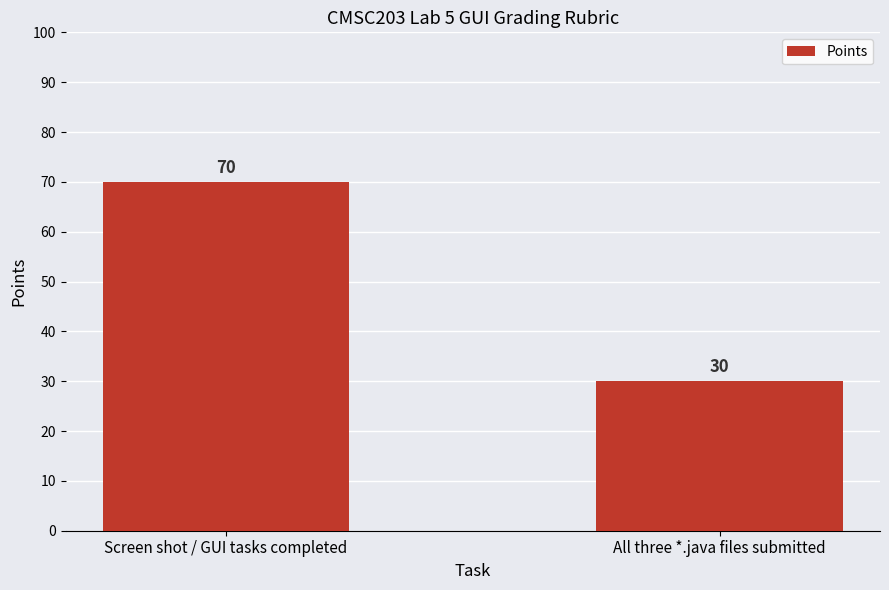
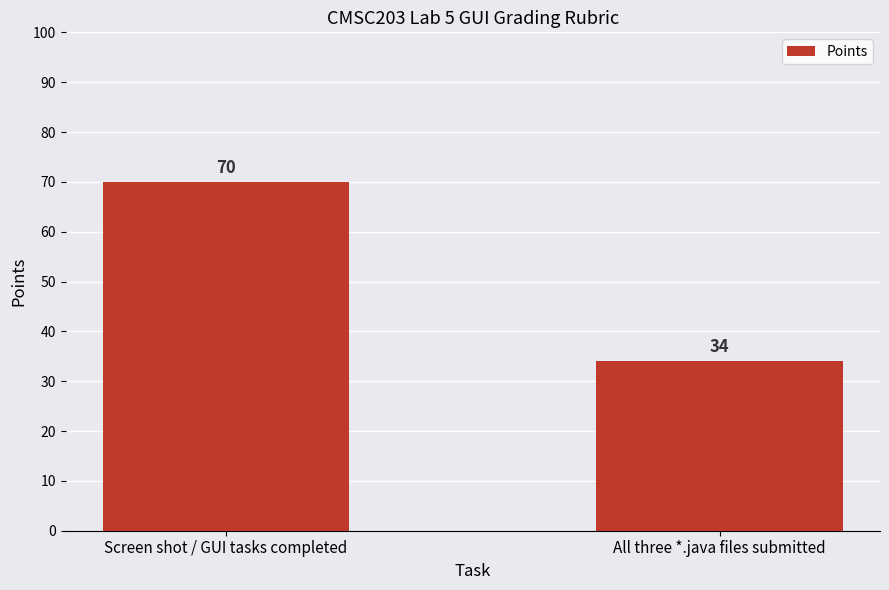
All three *.java files submitted: 30 -> 34
